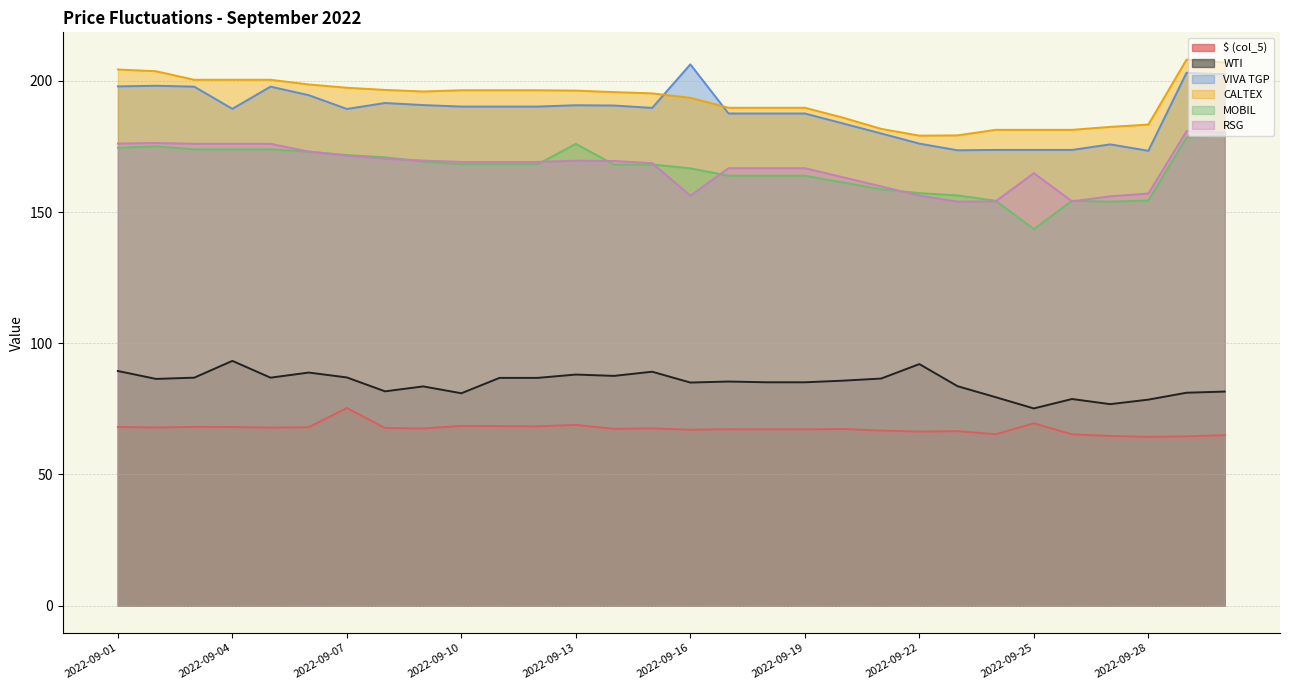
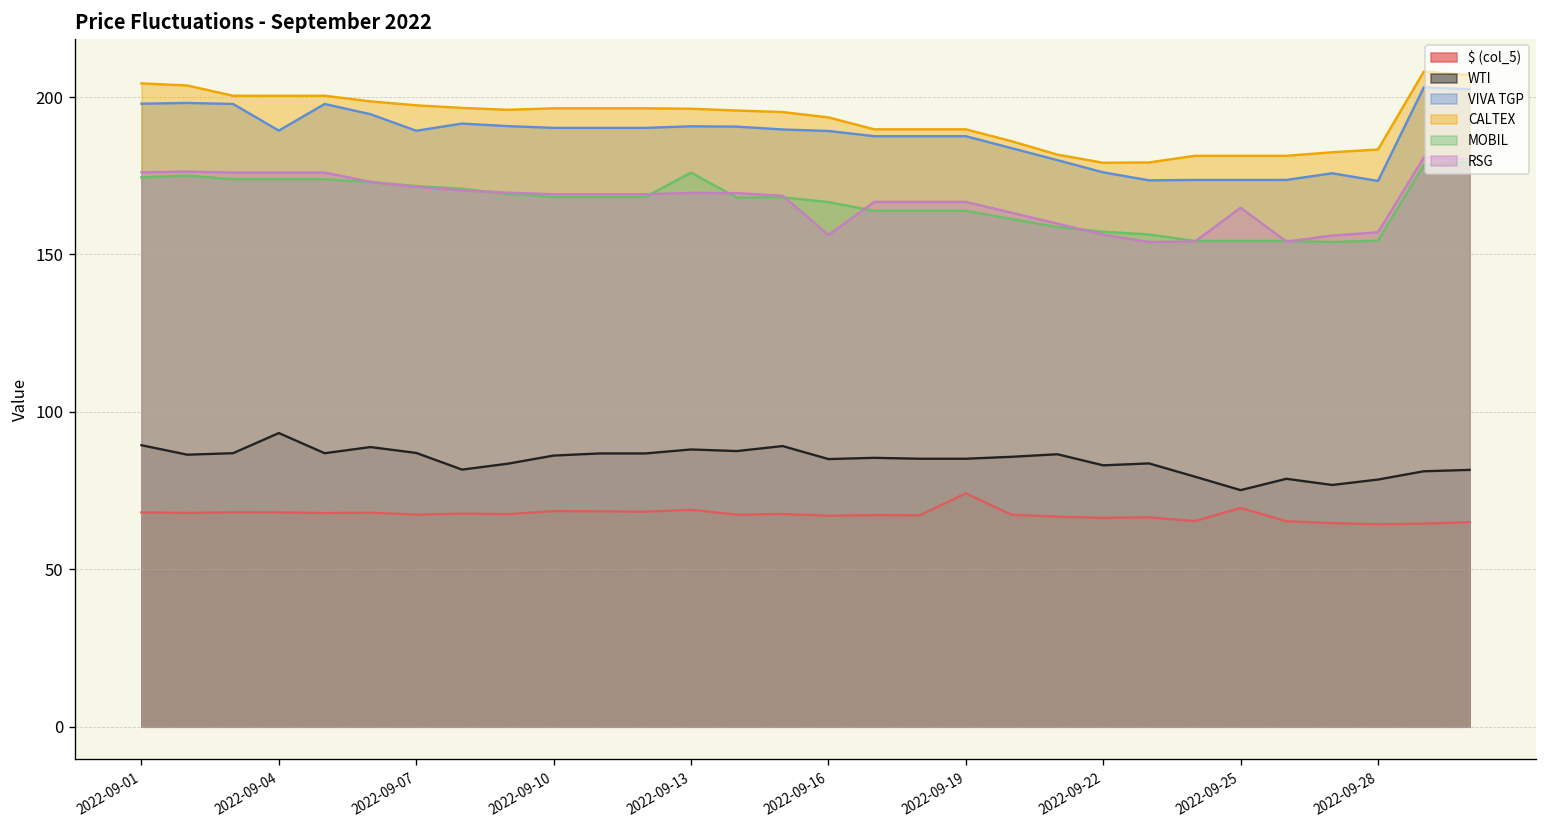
$ (col_5), 2022-09-07: 75 -> 67
WTI, 2022-09-10: 81 -> 86
VIVA TGP, 2022-09-16: 206 -> 189
$ (col_5), 2022-09-19: 67 -> 74
WTI, 2022-09-22: 92 -> 83
MOBIL, 2022-09-25: 144 -> 154
